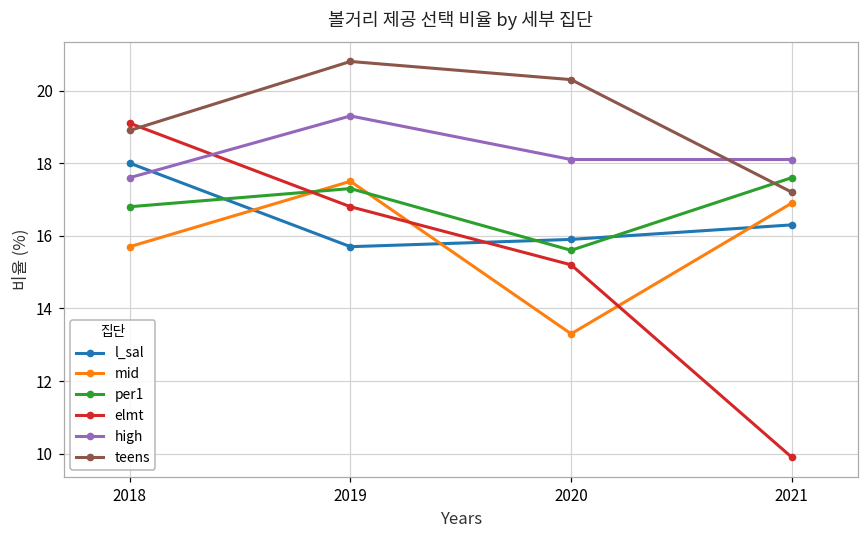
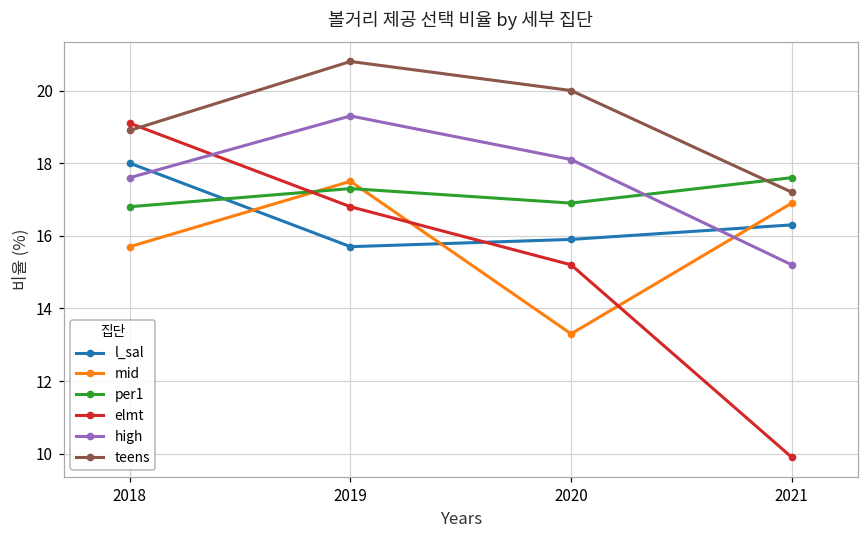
per1, 2020: 15.6 -> 16.9
teens, 2020: 20.3 -> 20.0
high, 2021: 18.1 -> 15.2
